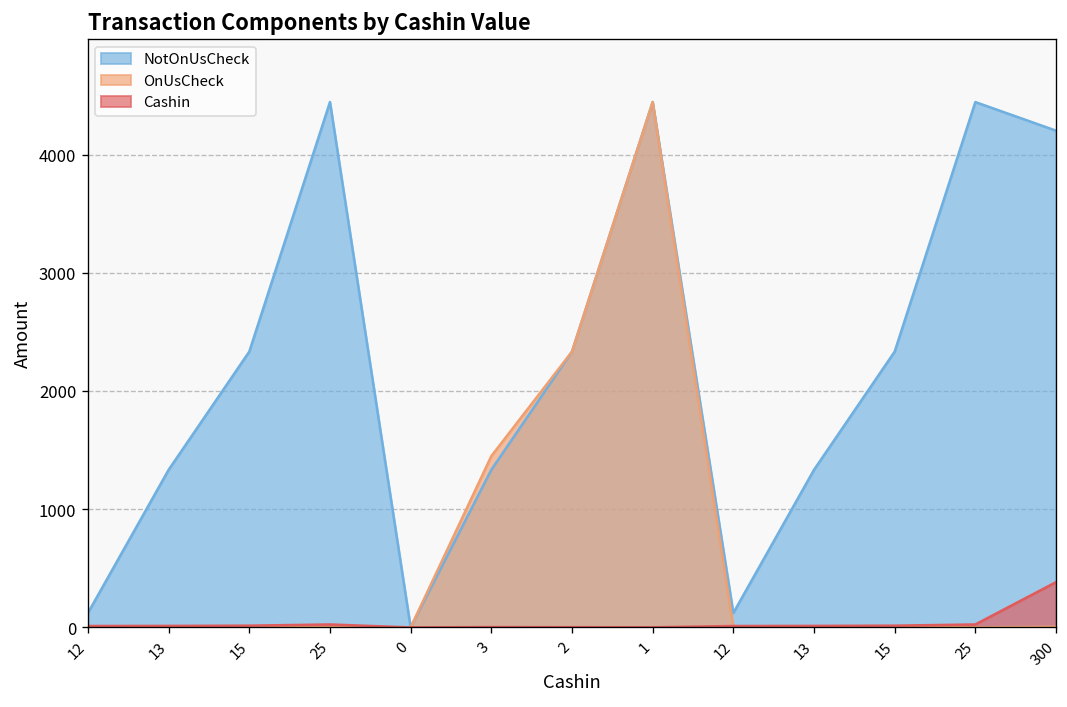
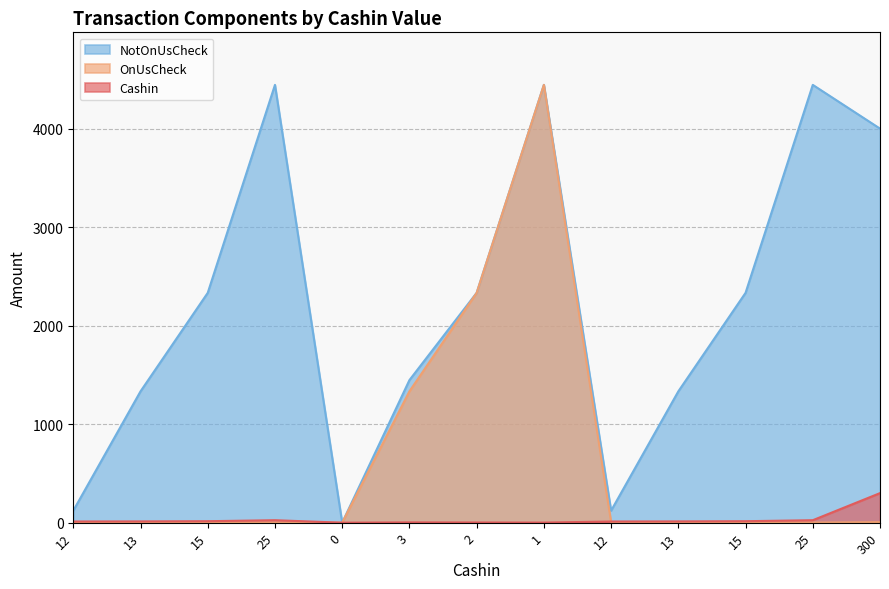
NotOnUsCheck, 3: 1300 -> 1400
OnUsCheck, 3: 1400 -> 1300
NotOnUsCheck, 300: 4200 -> 4000
Cashin, 300: 400 -> 300
